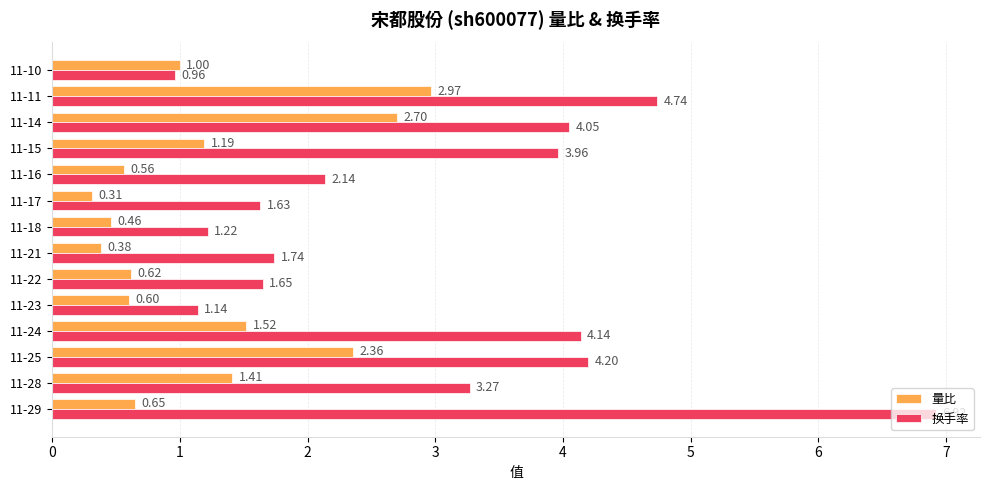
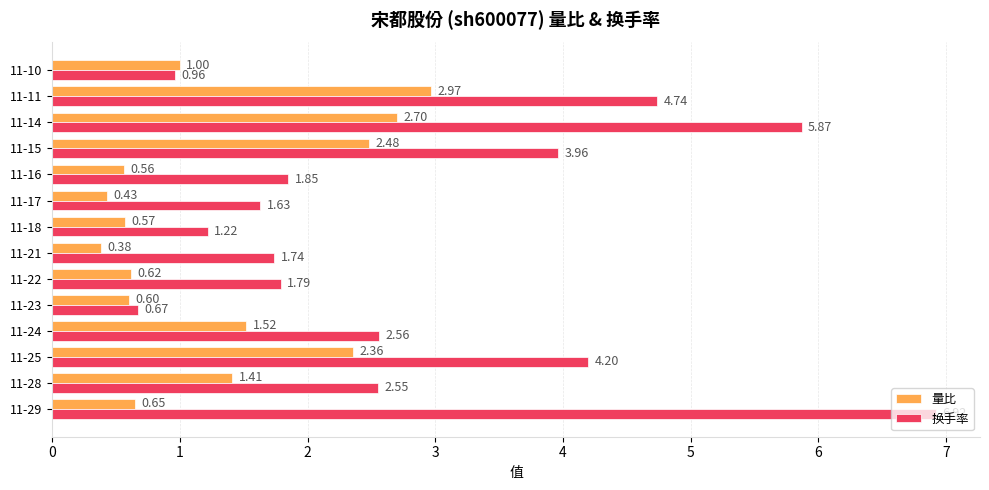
换手率, 11-14: 4.05 -> 5.87
量比, 11-15: 1.19 -> 2.48
换手率, 11-16: 2.14 -> 1.85
量比, 11-17: 0.31 -> 0.43
量比, 11-18: 0.46 -> 0.57
换手率, 11-22: 1.65 -> 1.79
换手率, 11-23: 1.14 -> 0.67
换手率, 11-24: 4.14 -> 2.56
换手率, 11-28: 3.27 -> 2.55
